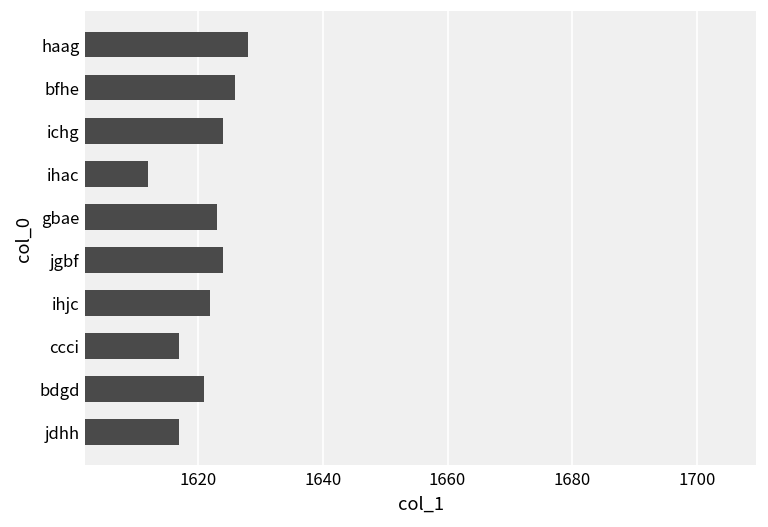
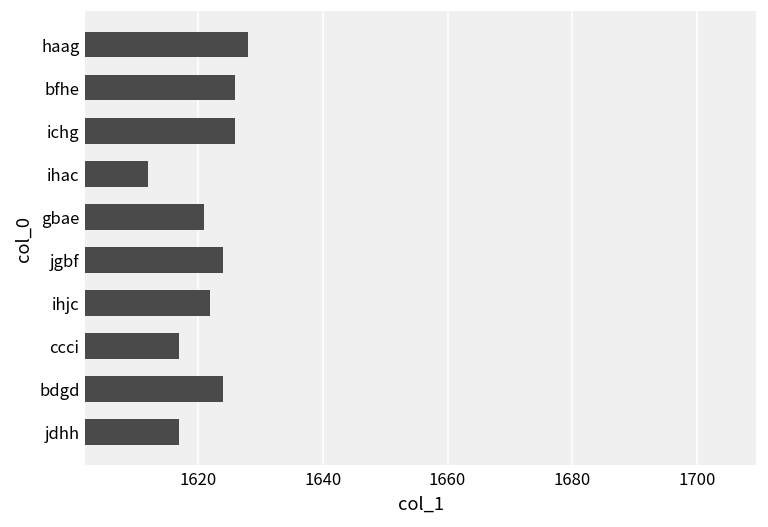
ichg: 1624 -> 1626
gbae: 1623 -> 1621
bdgd: 1621 -> 1624
